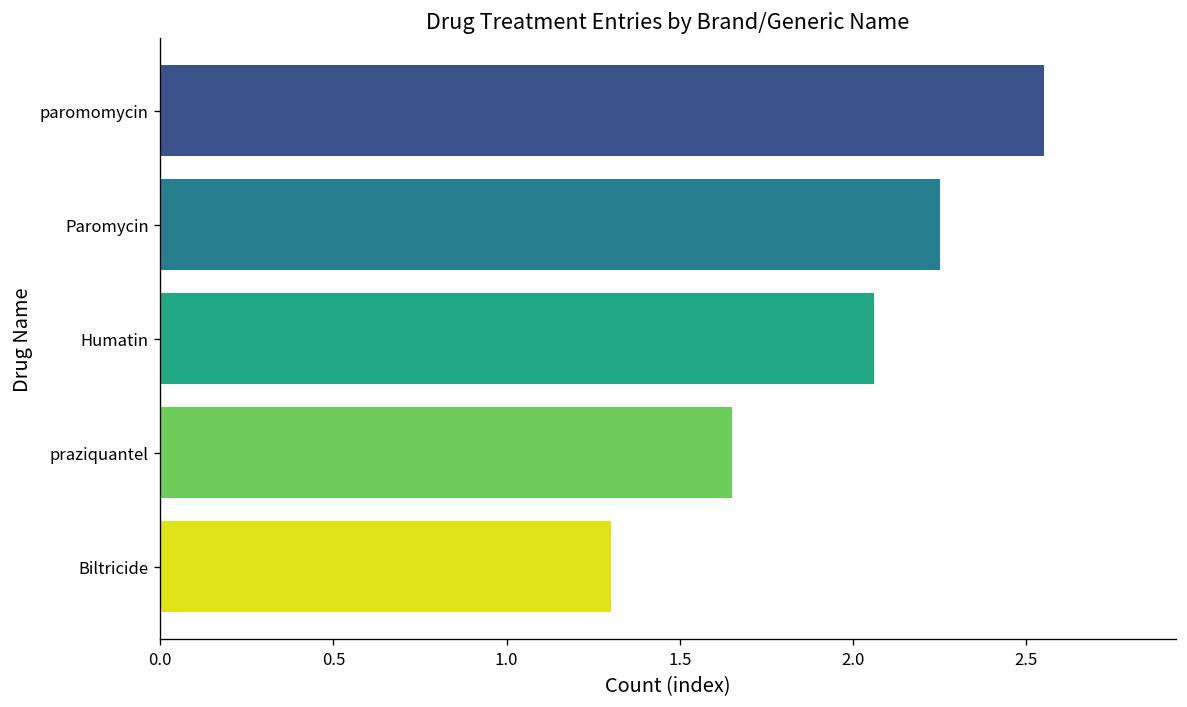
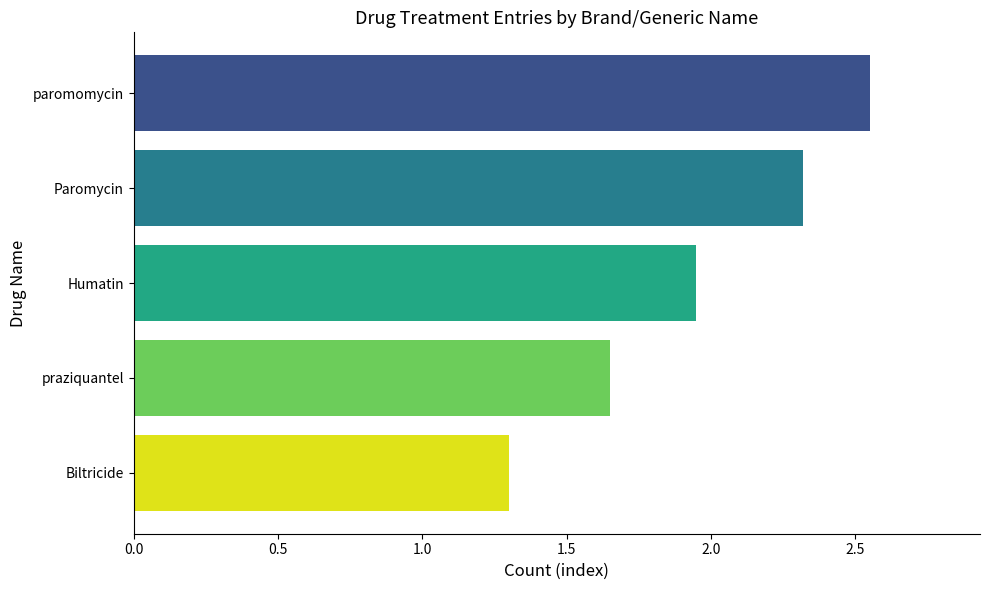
Paromycin: 2.25 -> 2.32
Humatin: 2.06 -> 1.95
